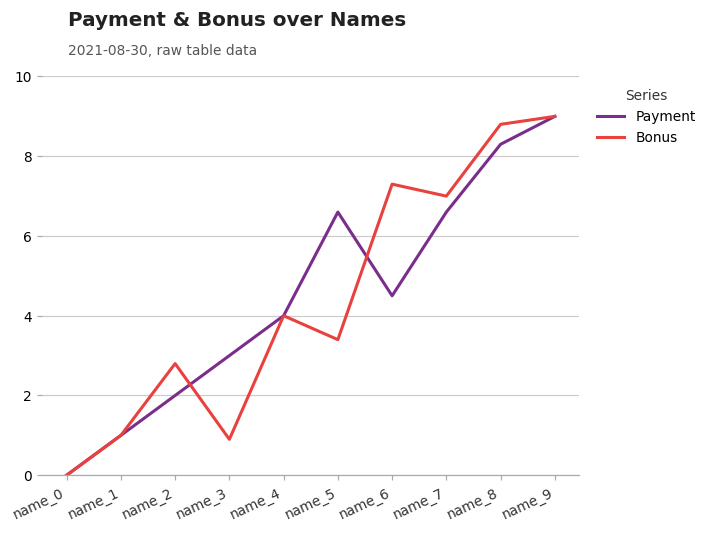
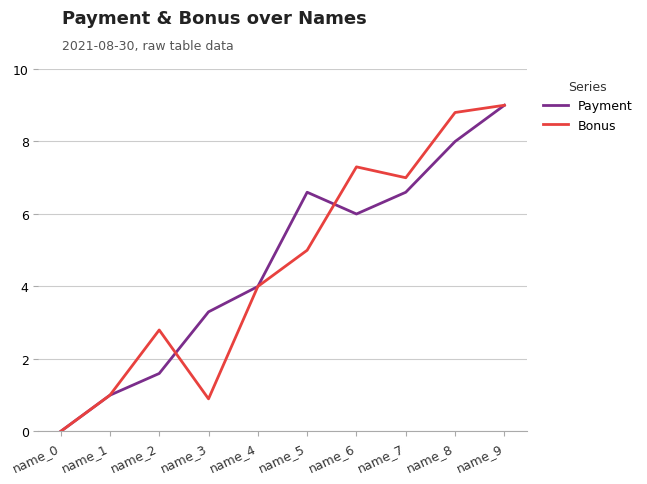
Payment, name_2: 2.0 -> 1.6
Payment, name_3: 3.0 -> 3.3
Bonus, name_5: 3.4 -> 5.0
Payment, name_6: 4.5 -> 6.0
Payment, name_8: 8.3 -> 8.0
